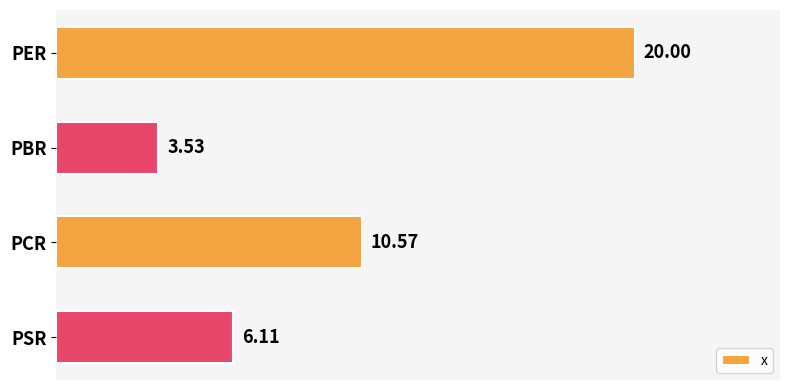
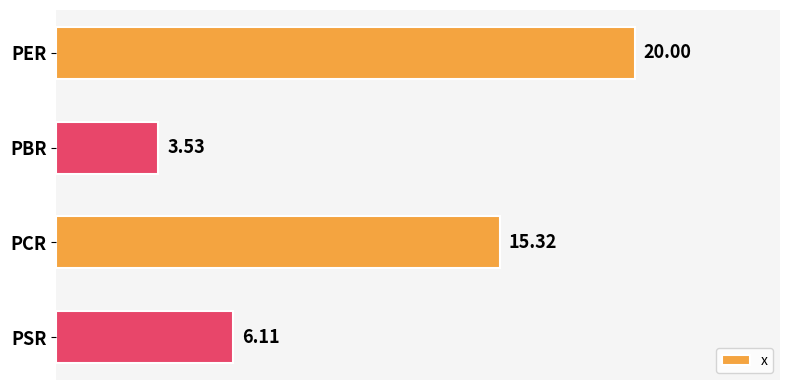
PCR: 10.57 -> 15.32
